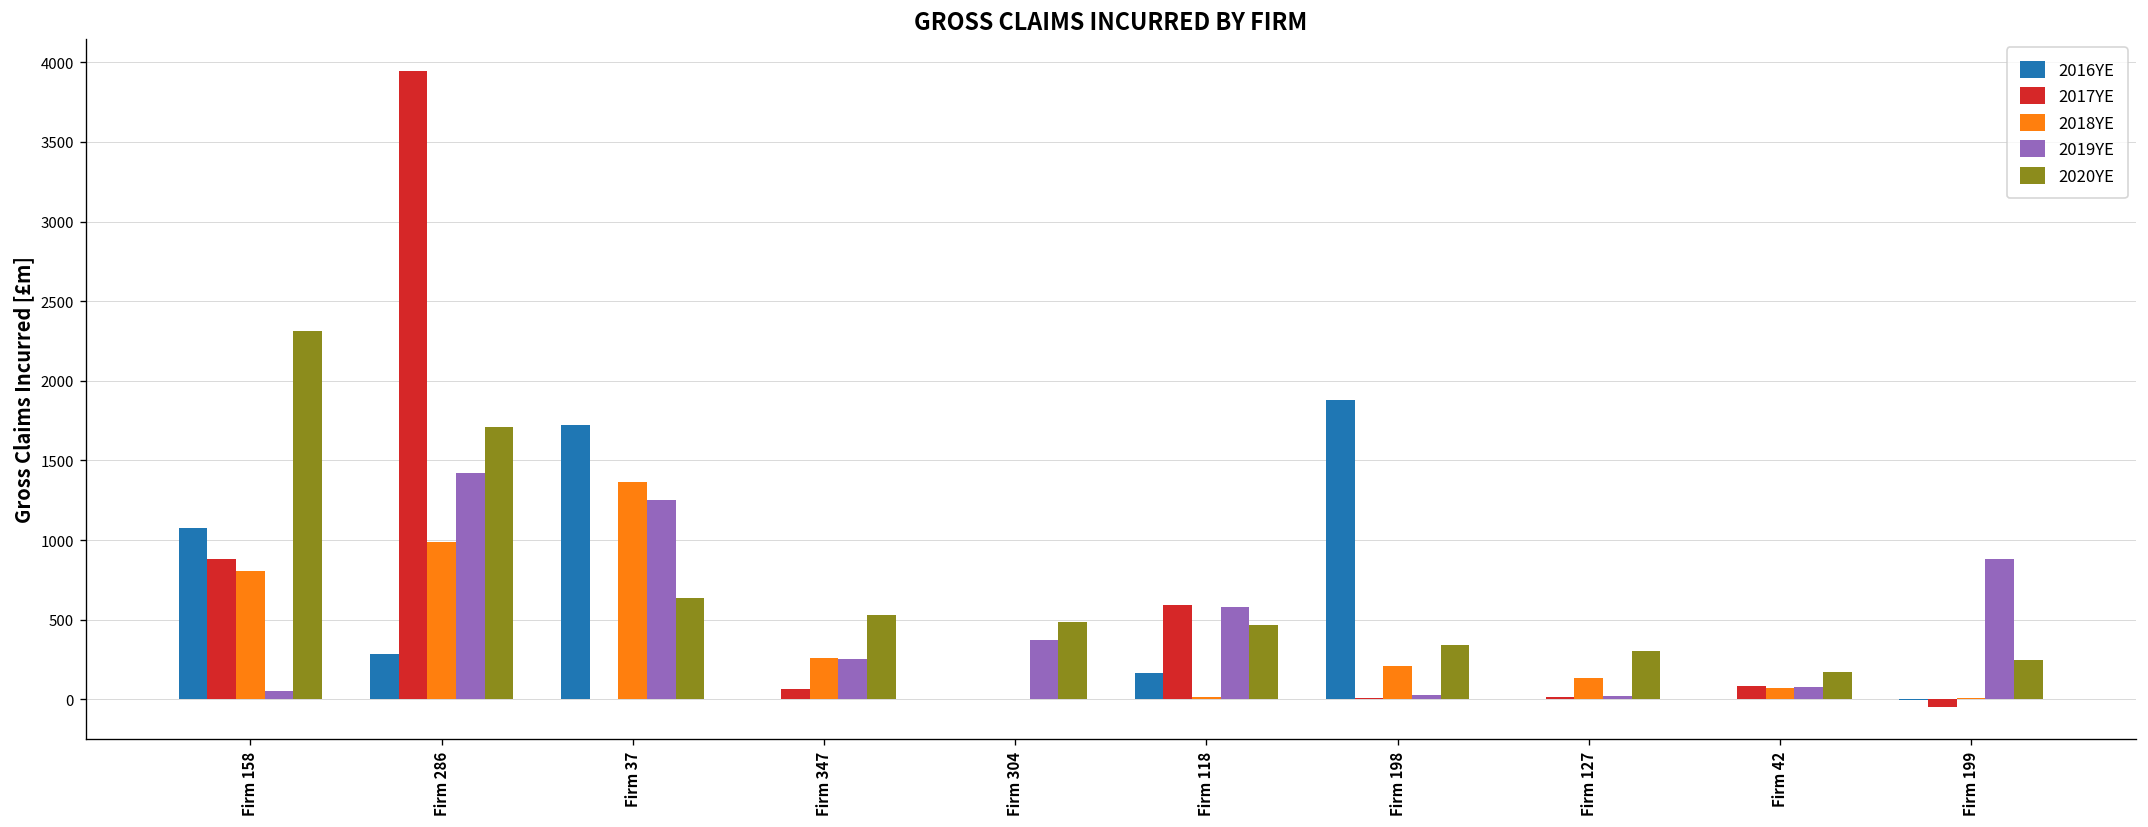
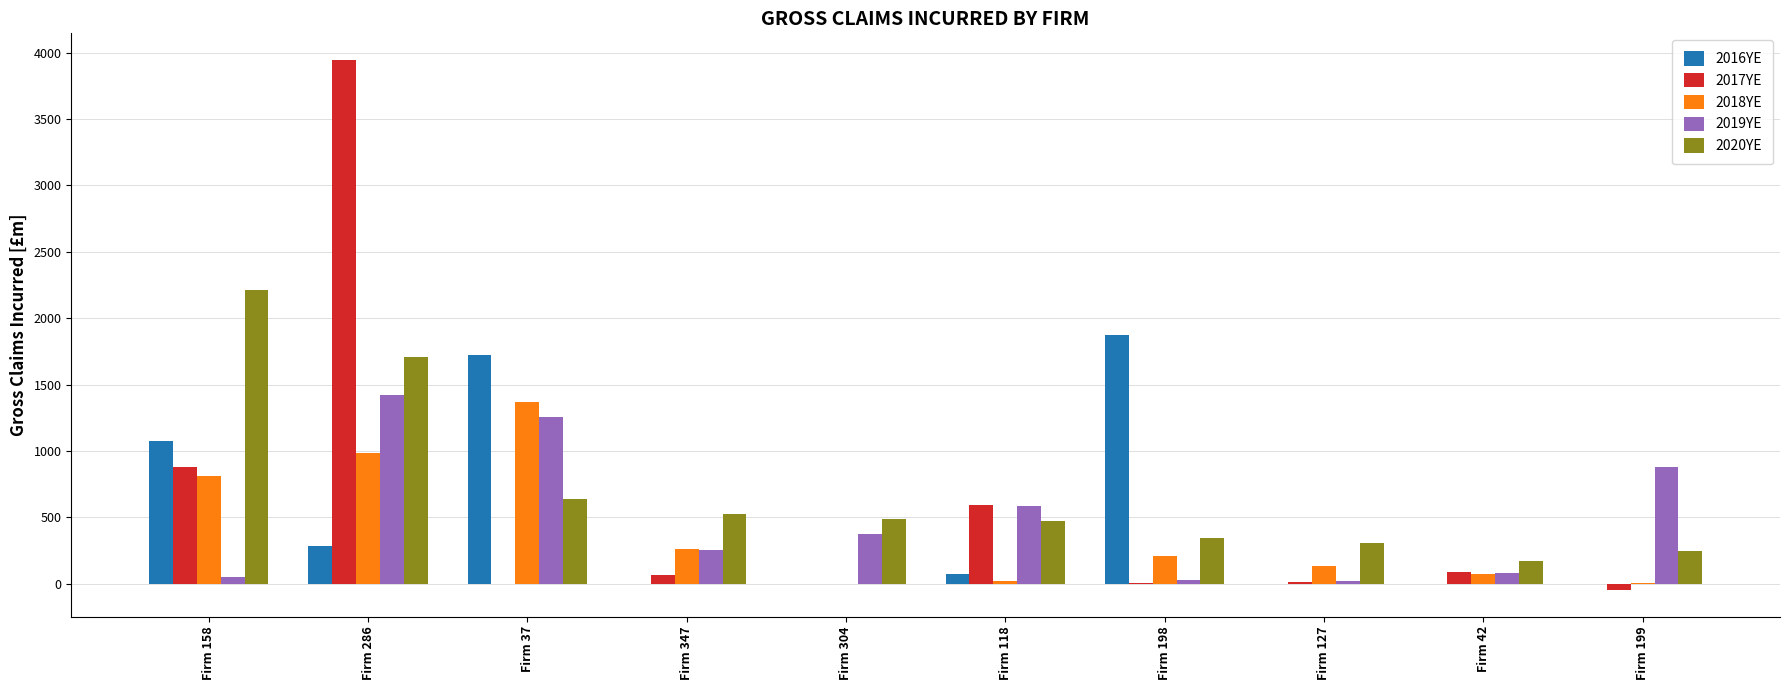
2020YE, Firm 158: 2310 -> 2210
2016YE, Firm 118: 160 -> 70
